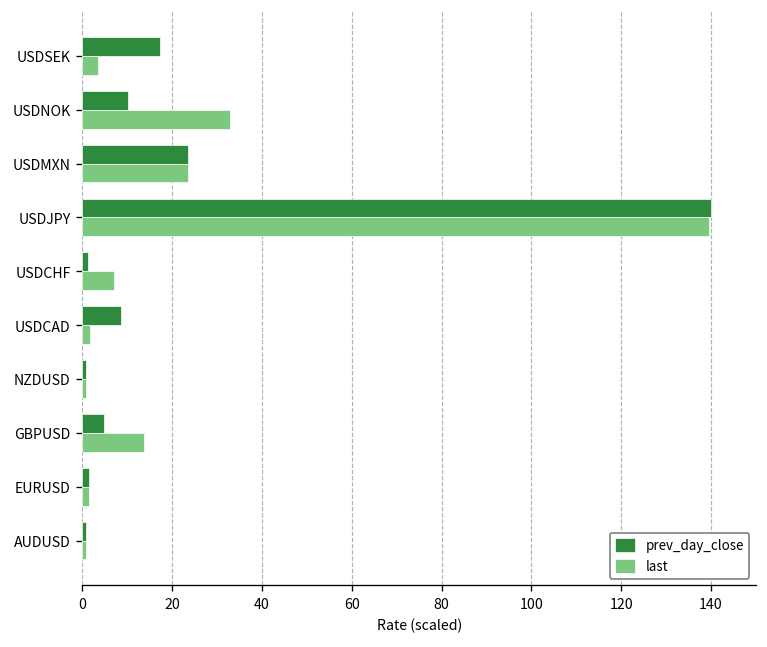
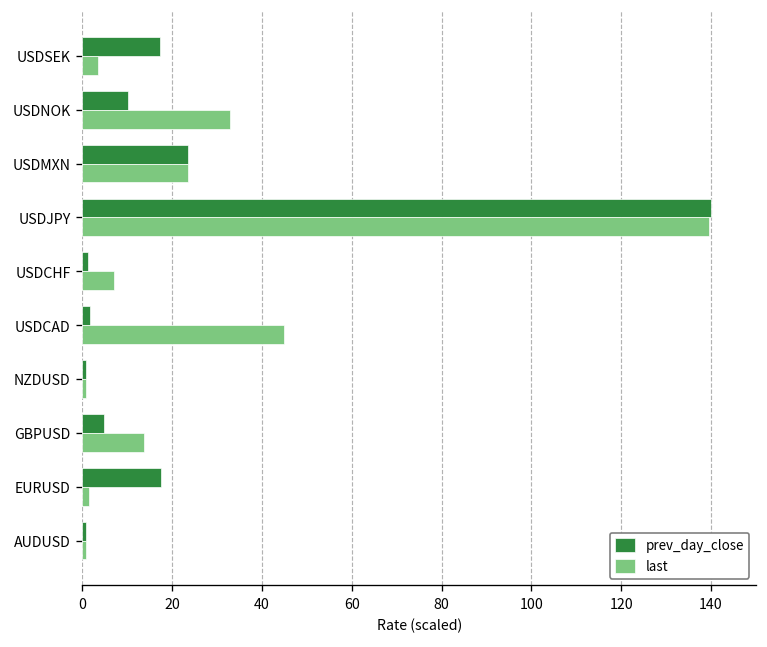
prev_day_close, USDCAD: 9 -> 2
last, USDCAD: 2 -> 45
prev_day_close, EURUSD: 1 -> 18
